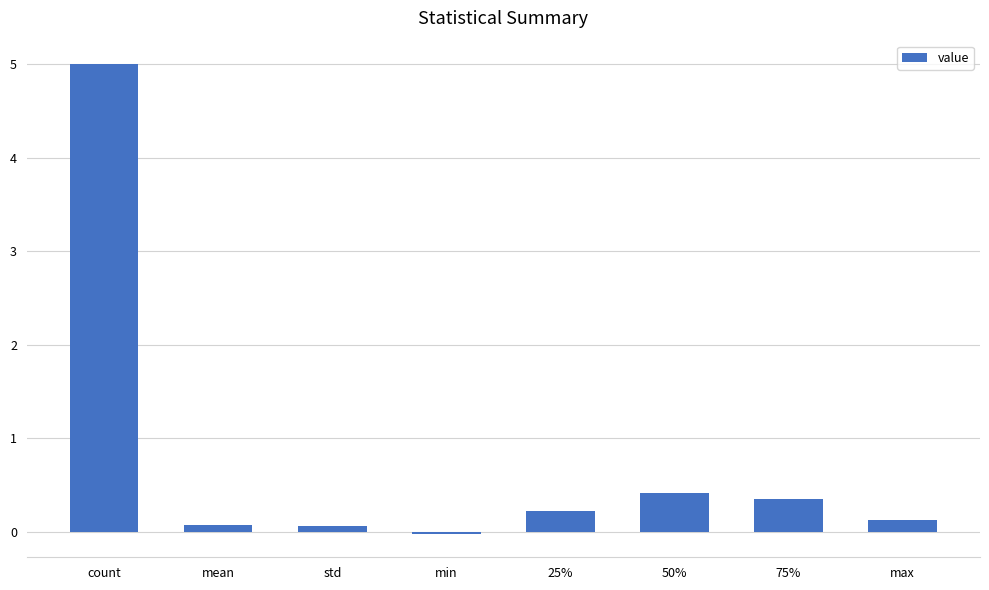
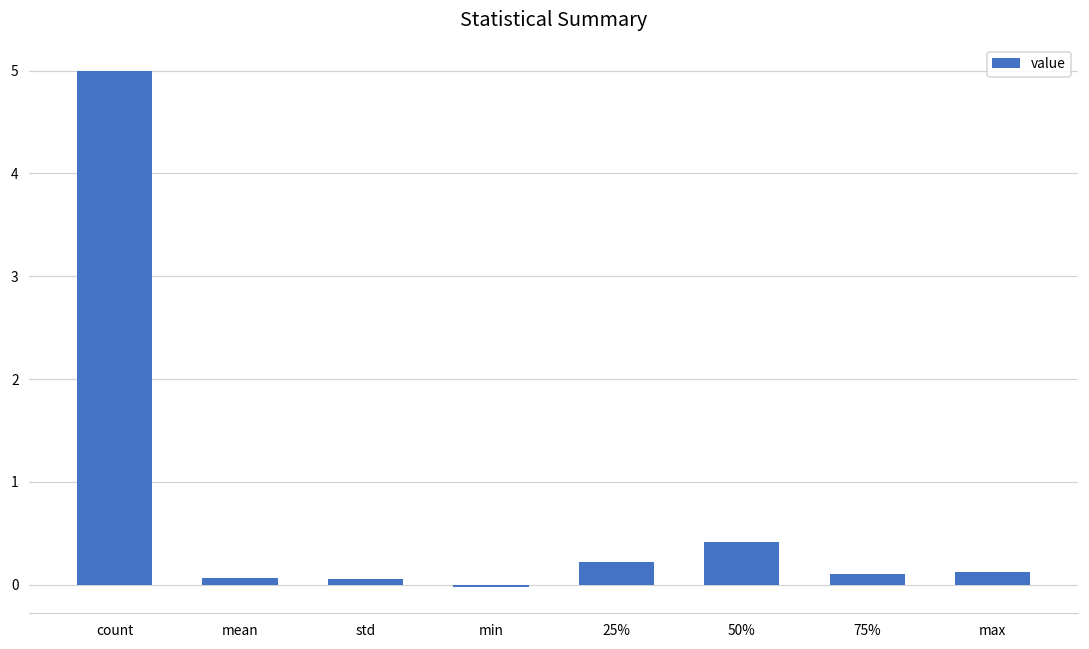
75%: 0.3 -> 0.1
